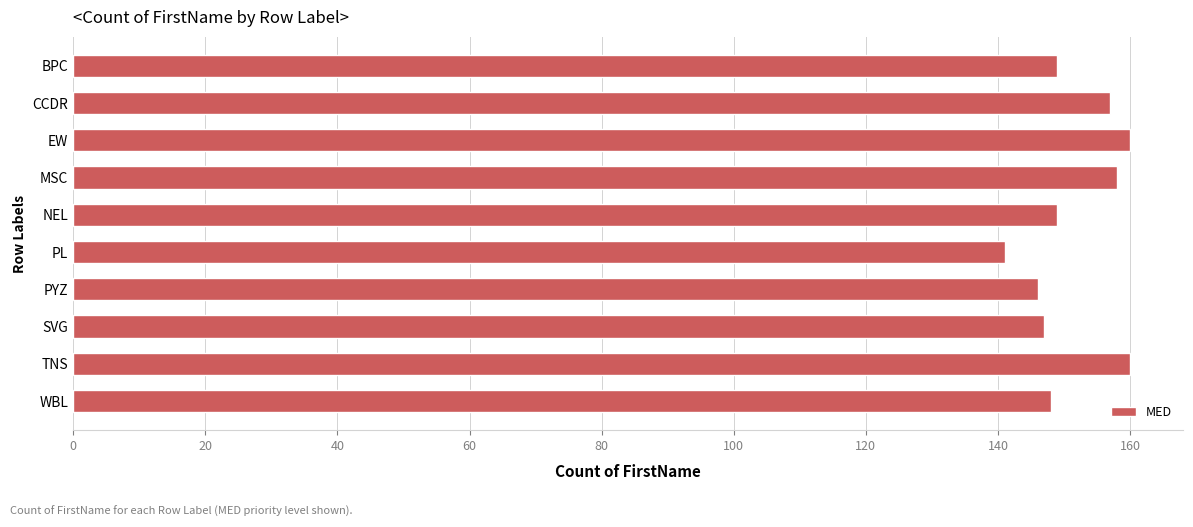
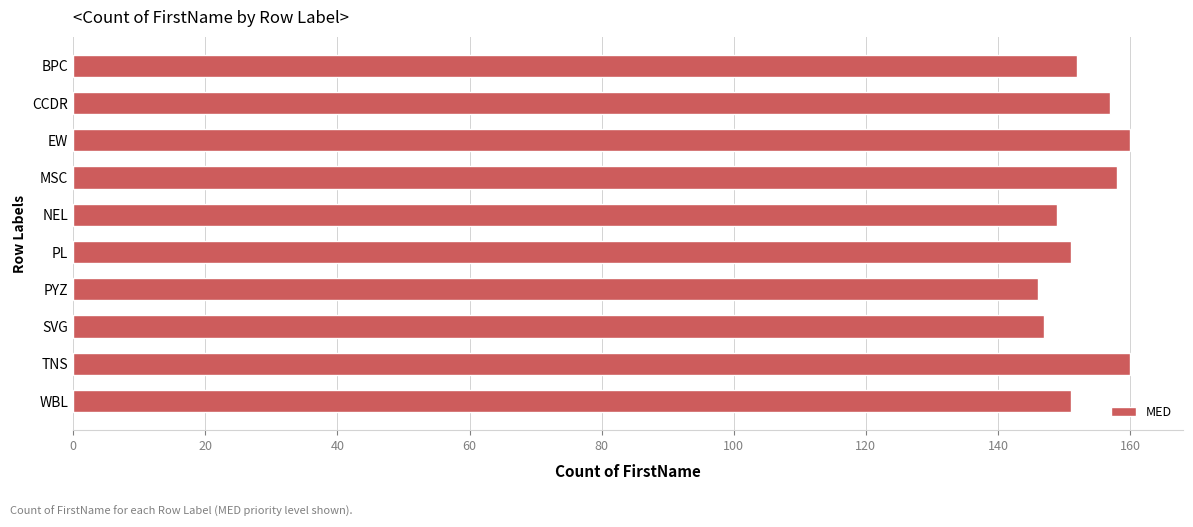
BPC: 149 -> 152
PL: 141 -> 151
WBL: 148 -> 151
